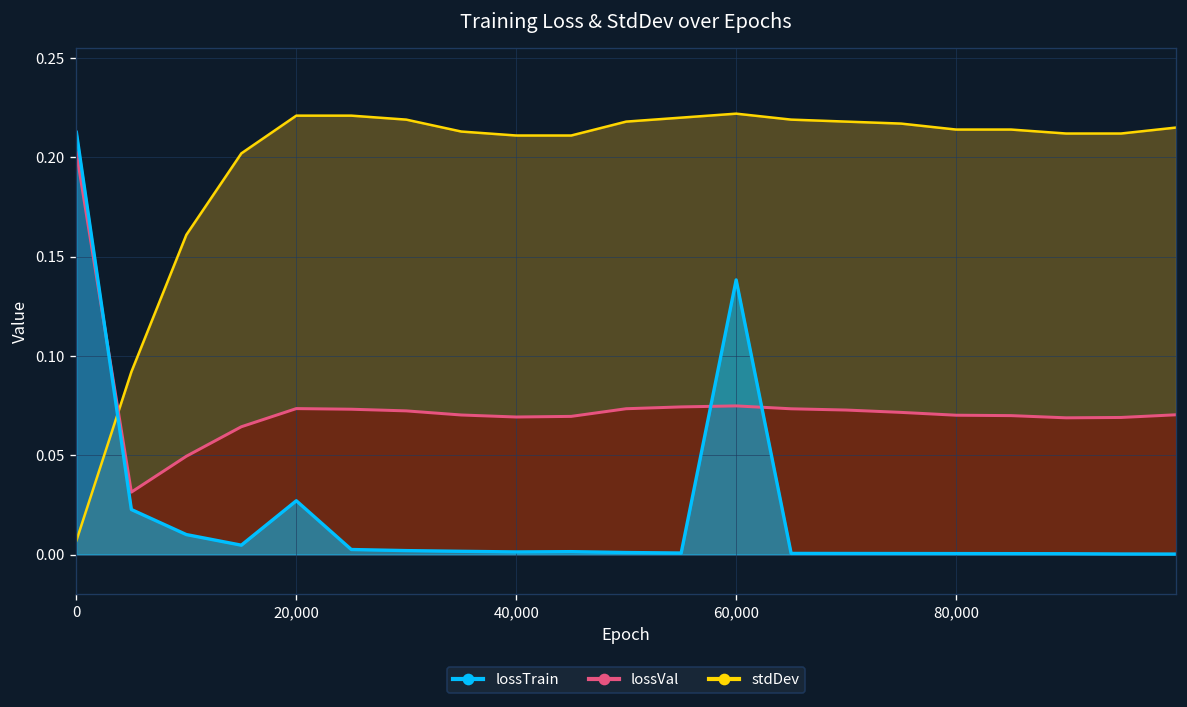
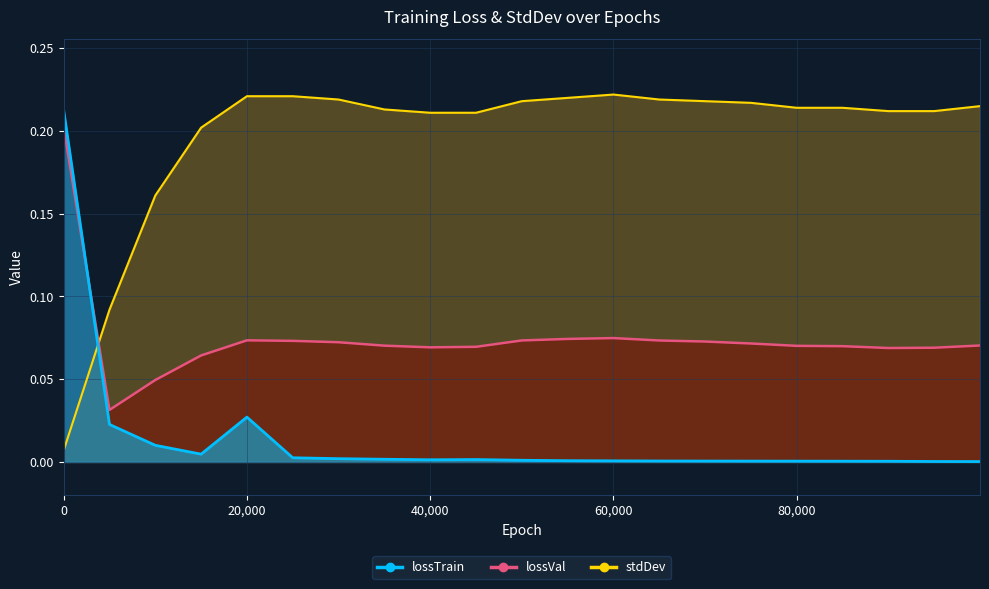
lossTrain, 60,000: 0.138 -> 0.001
